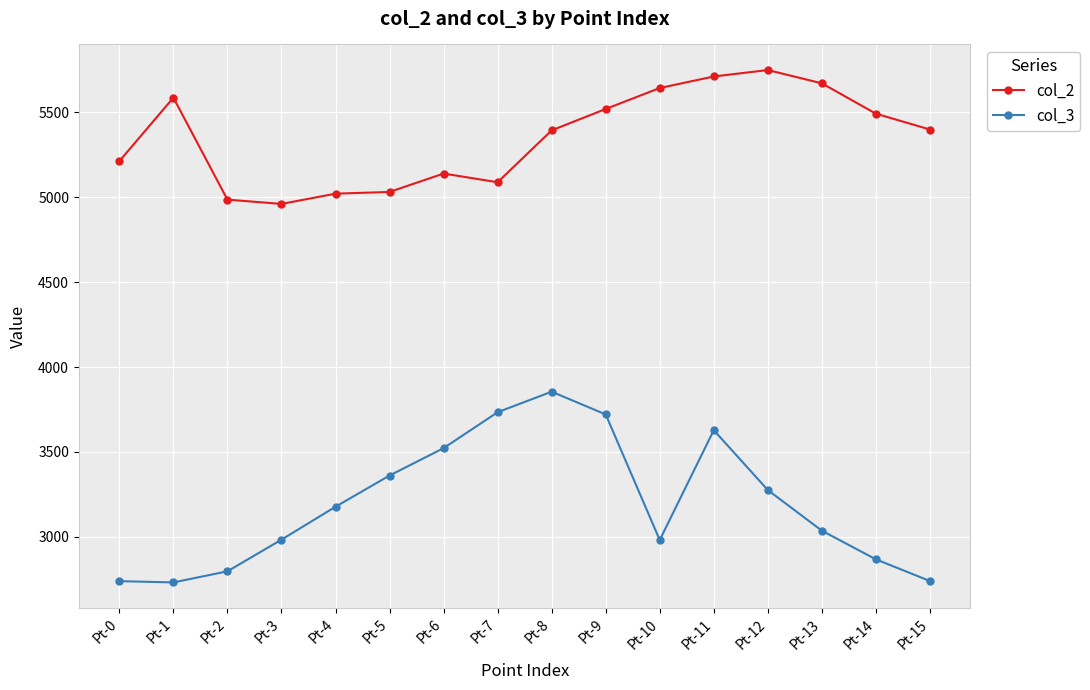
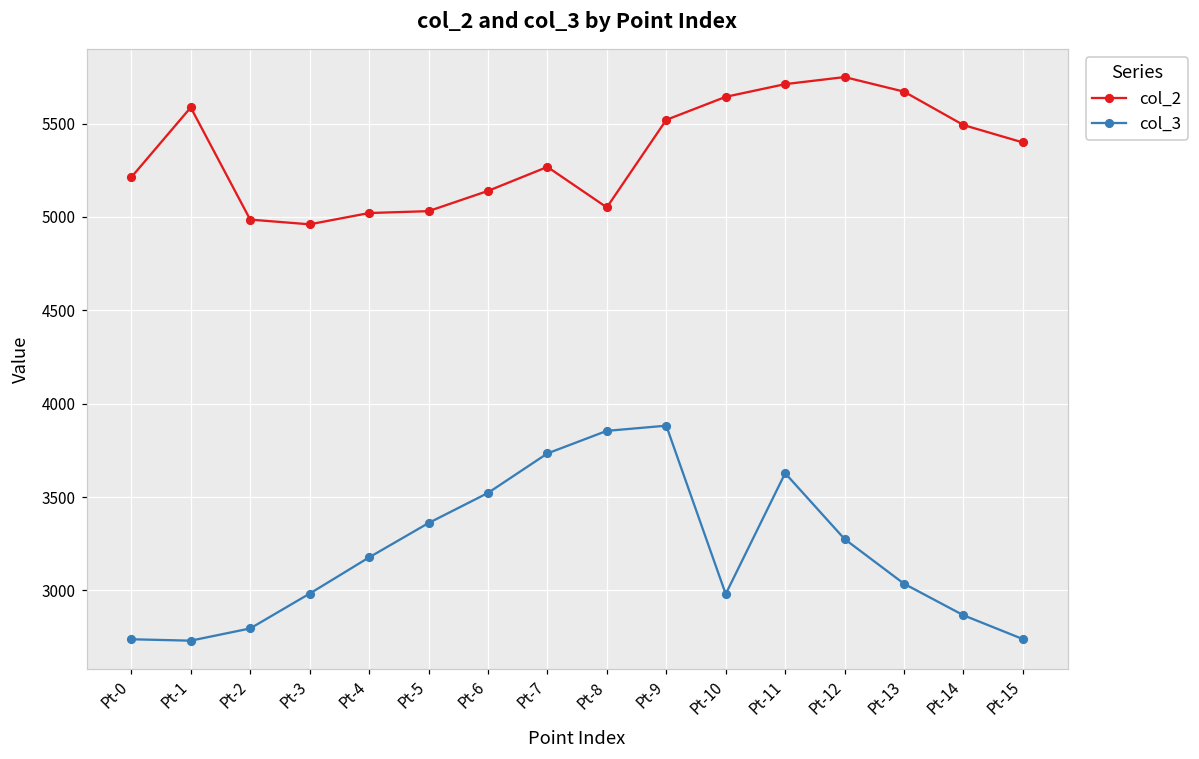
col_2, Pt-7: 5090 -> 5270
col_2, Pt-8: 5390 -> 5050
col_3, Pt-9: 3720 -> 3880
